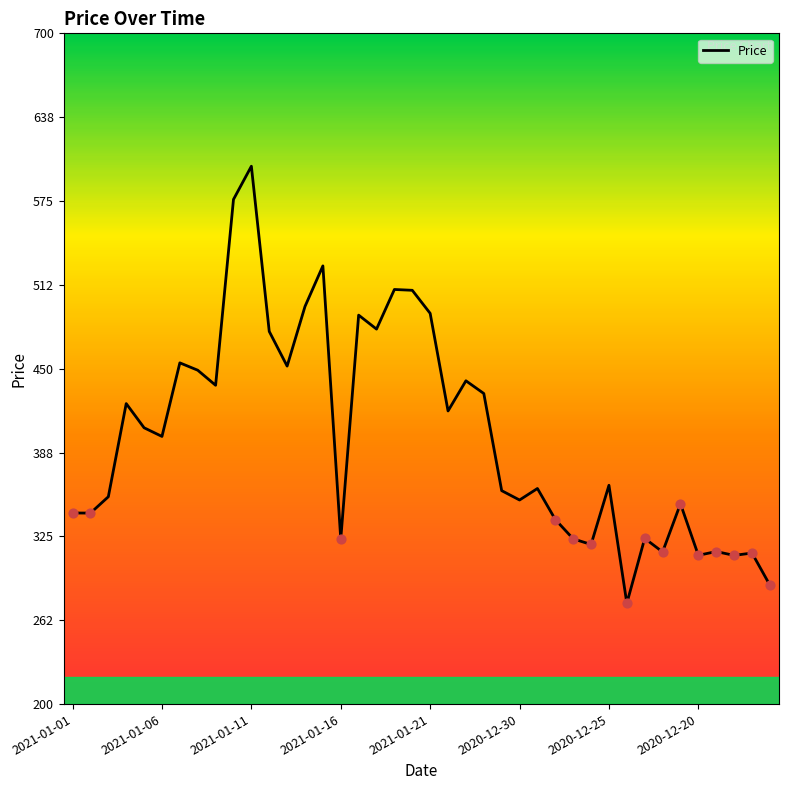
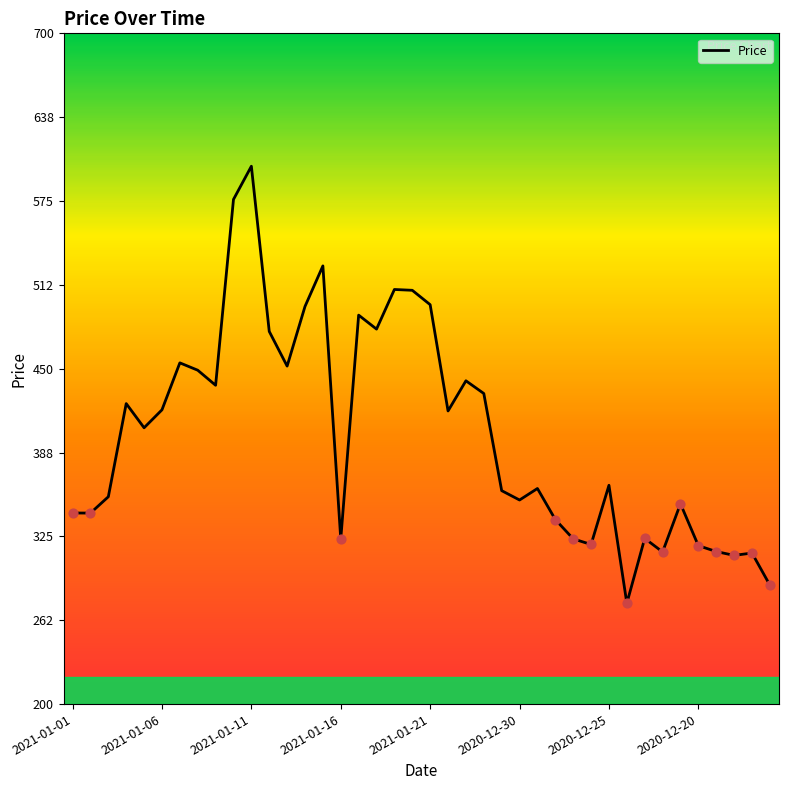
Price, 2021-01-06: 400 -> 419
Price, 2021-01-21: 491 -> 498
Price, 2020-12-20: 311 -> 318
